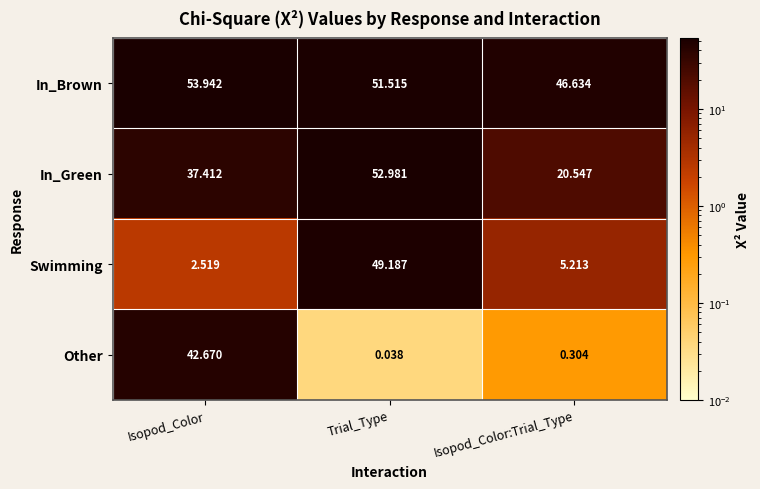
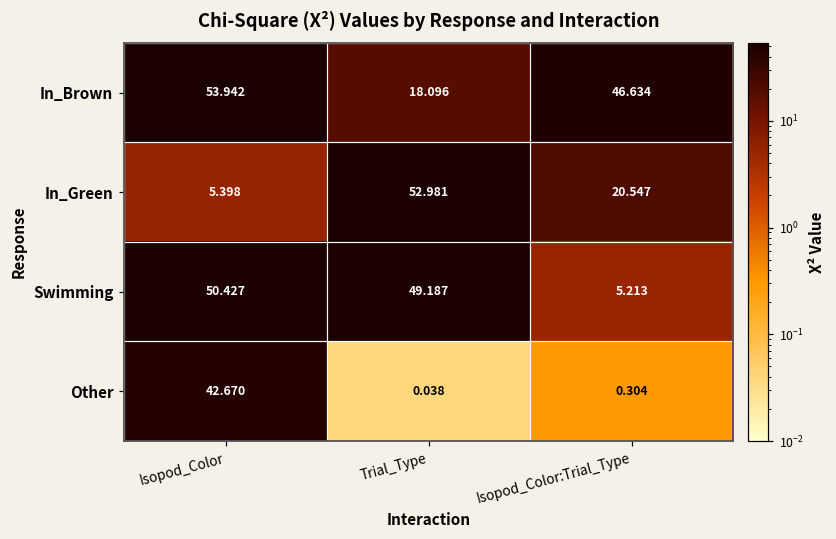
In_Brown, Trial_Type: 51.515 -> 18.096
In_Green, Isopod_Color: 37.412 -> 5.398
Swimming, Isopod_Color: 2.519 -> 50.427
